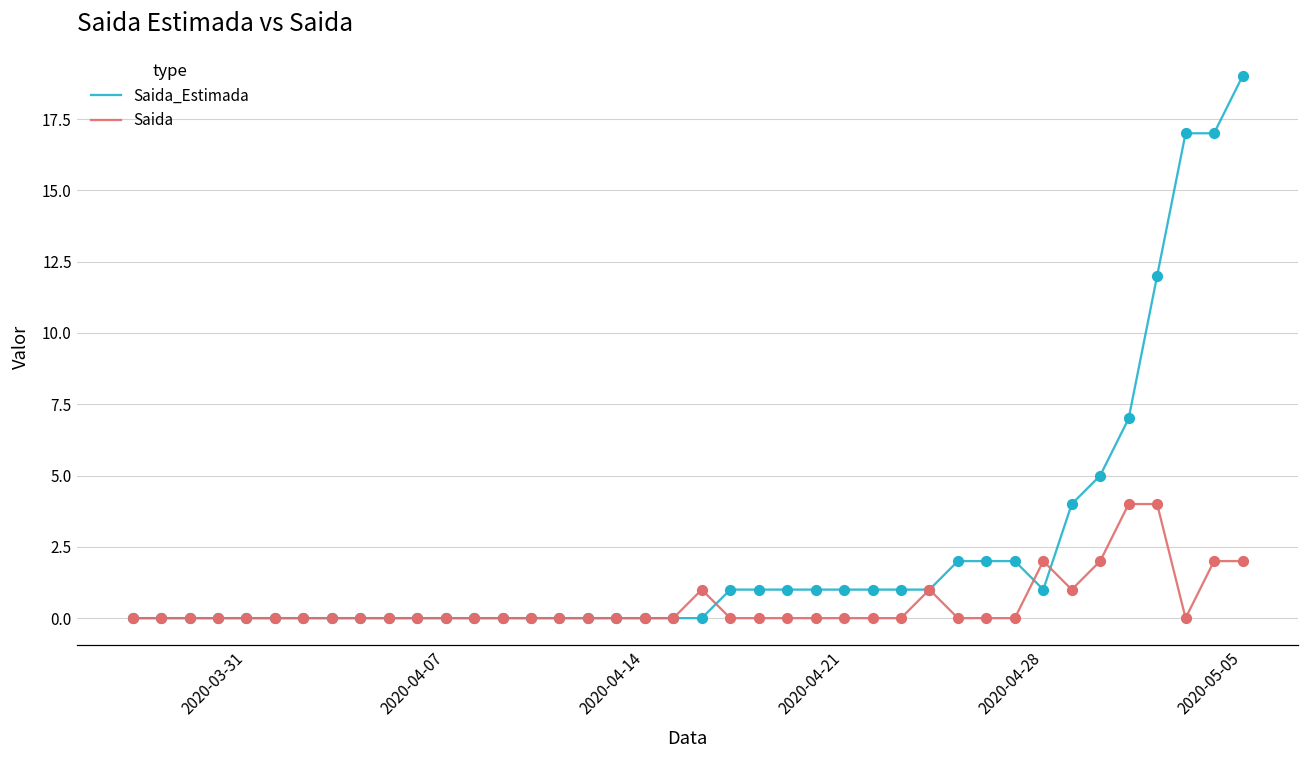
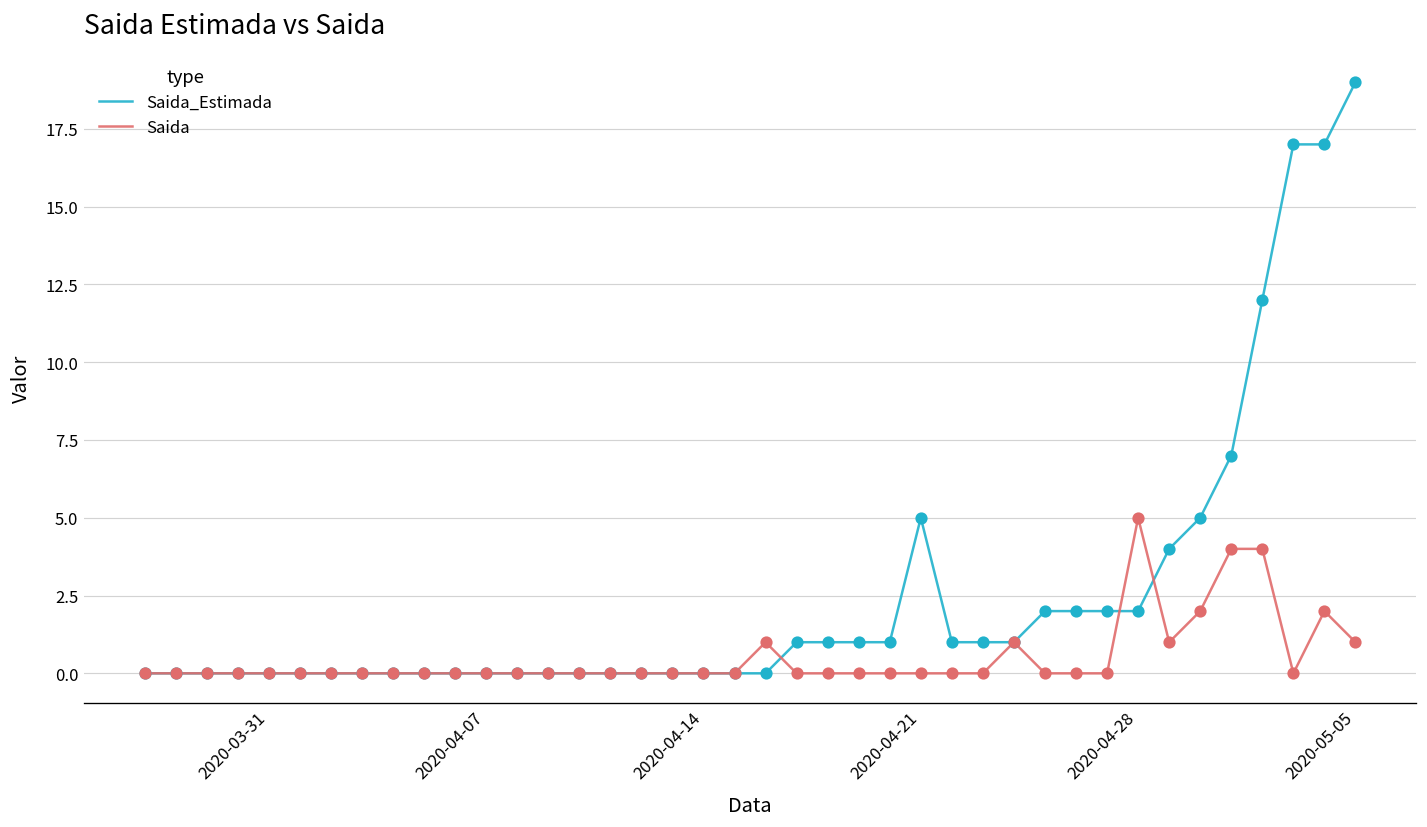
Saida_Estimada, 2020-04-21: 1 -> 5
Saida_Estimada, 2020-04-28: 1 -> 2
Saida, 2020-04-28: 2 -> 5
Saida, 2020-05-05: 2 -> 1
